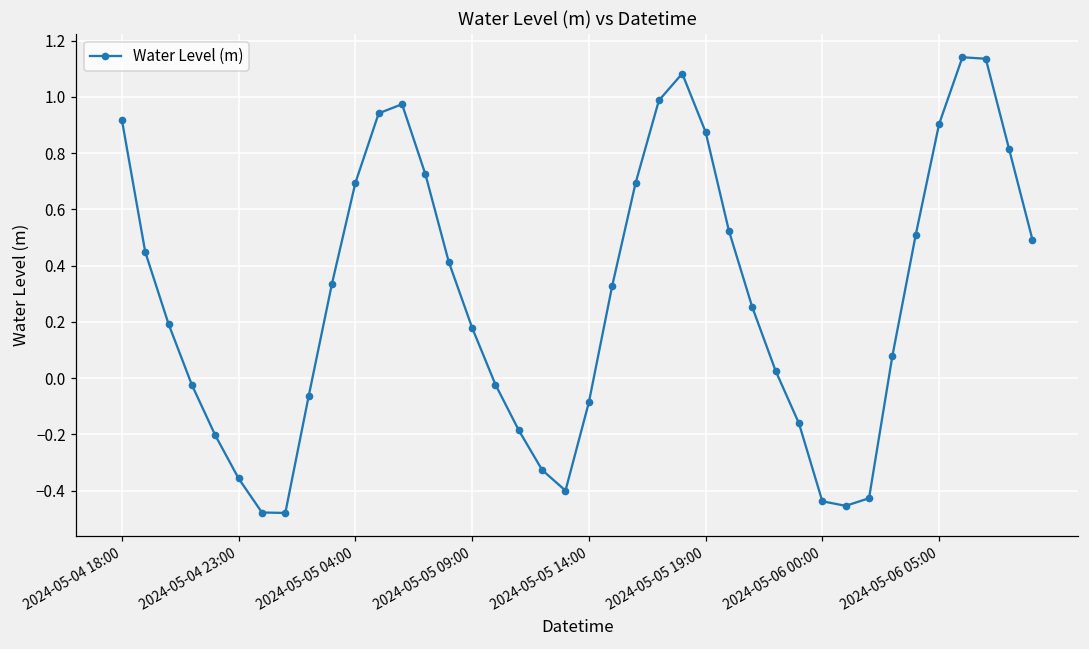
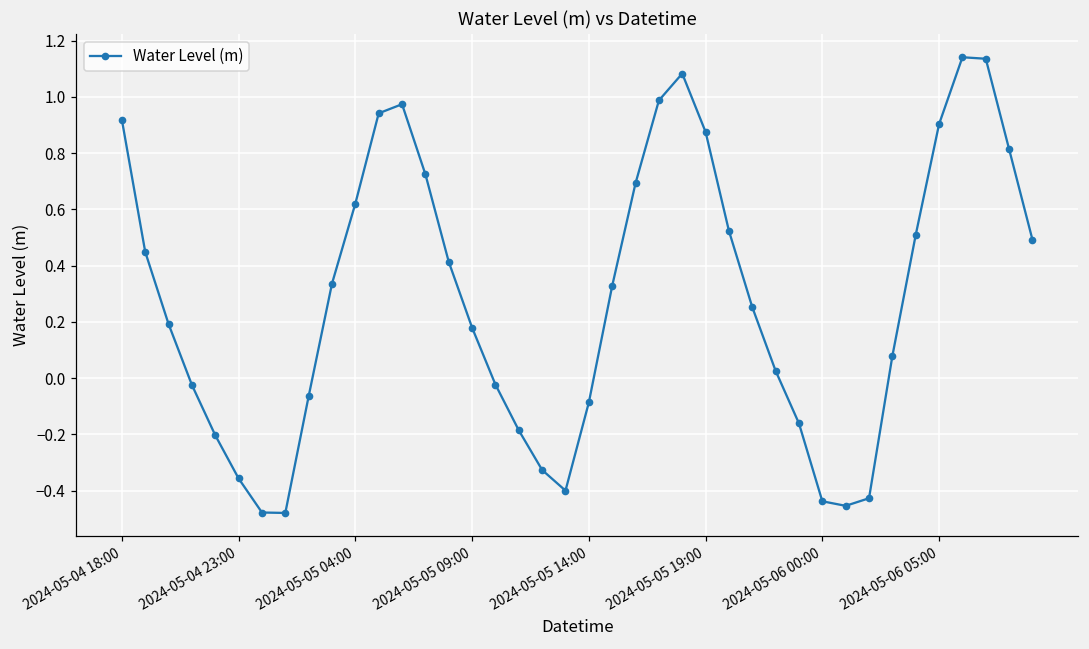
2024-05-05 04:00: 0.69 -> 0.62
